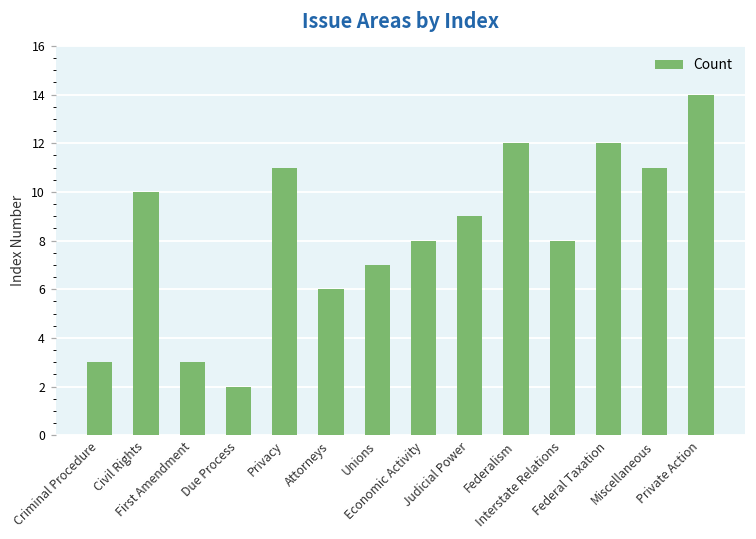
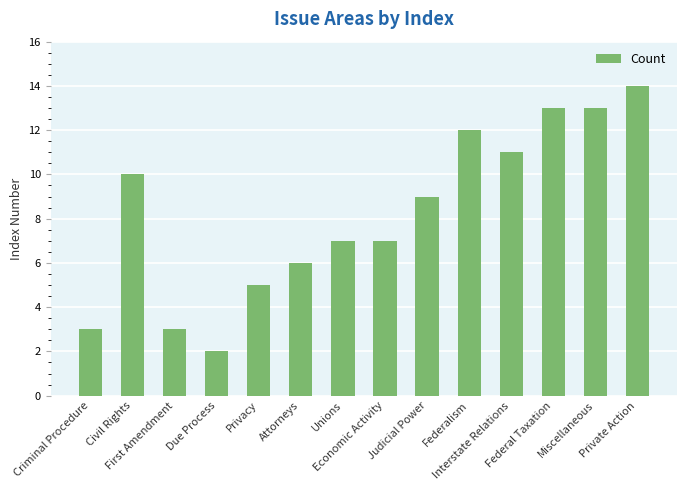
Privacy: 11 -> 5
Economic Activity: 8 -> 7
Interstate Relations: 8 -> 11
Federal Taxation: 12 -> 13
Miscellaneous: 11 -> 13
